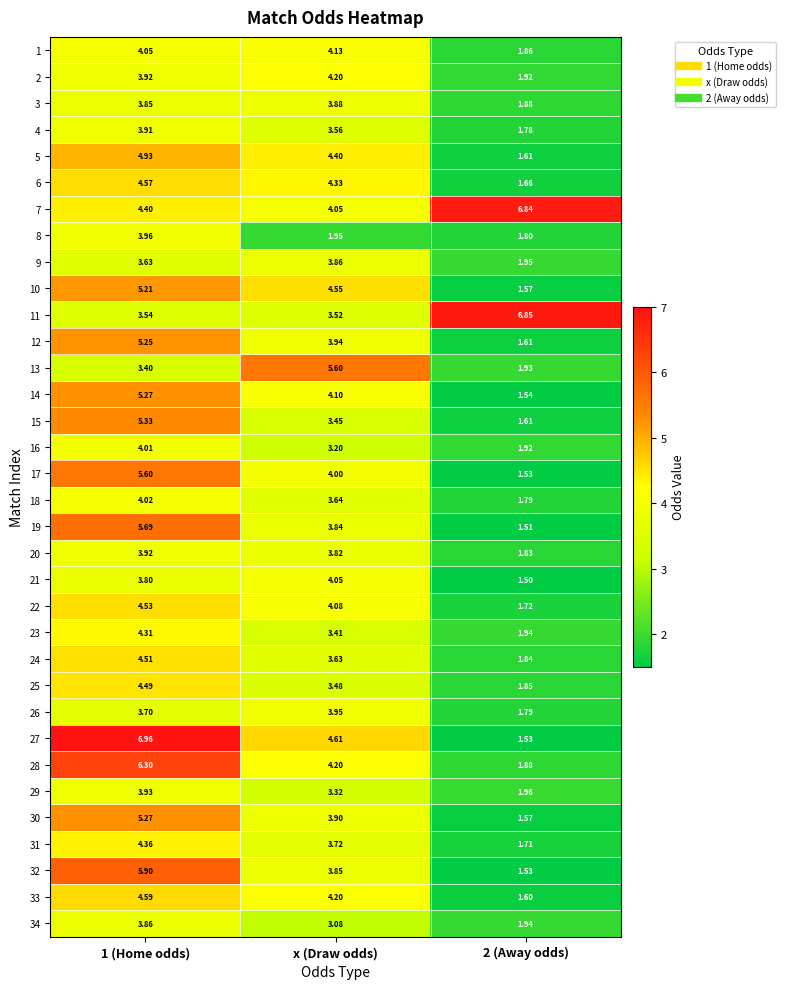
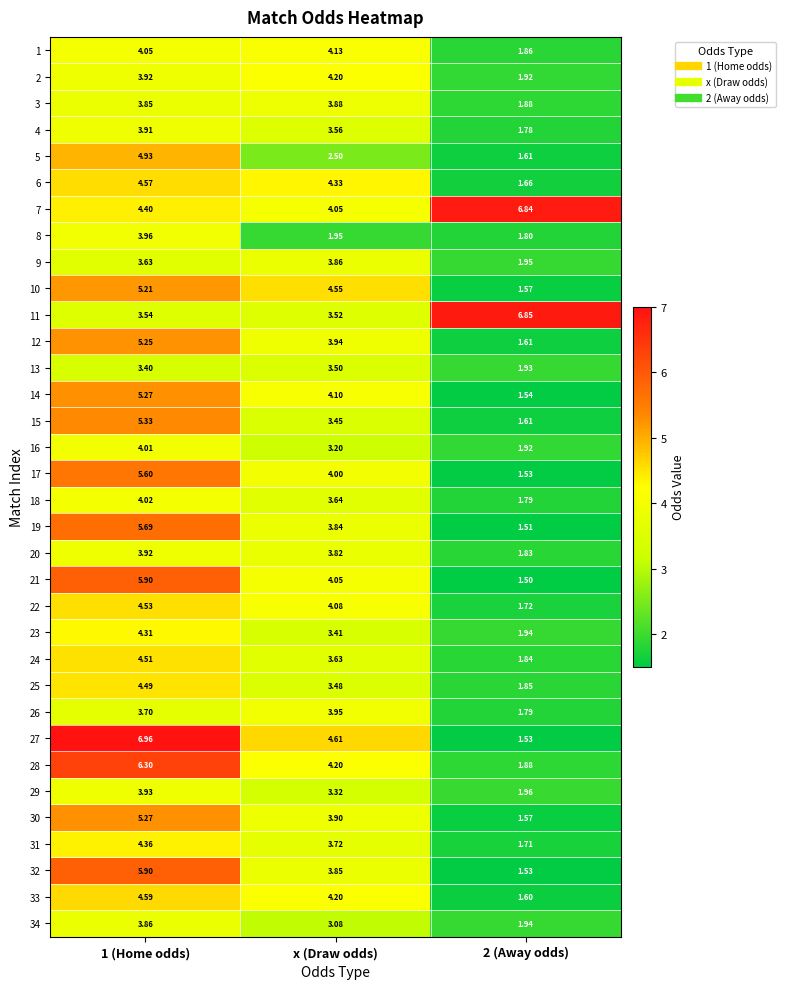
5, x (Draw odds): 4.40 -> 2.50
13, x (Draw odds): 5.60 -> 3.50
21, 1 (Home odds): 3.80 -> 5.90
